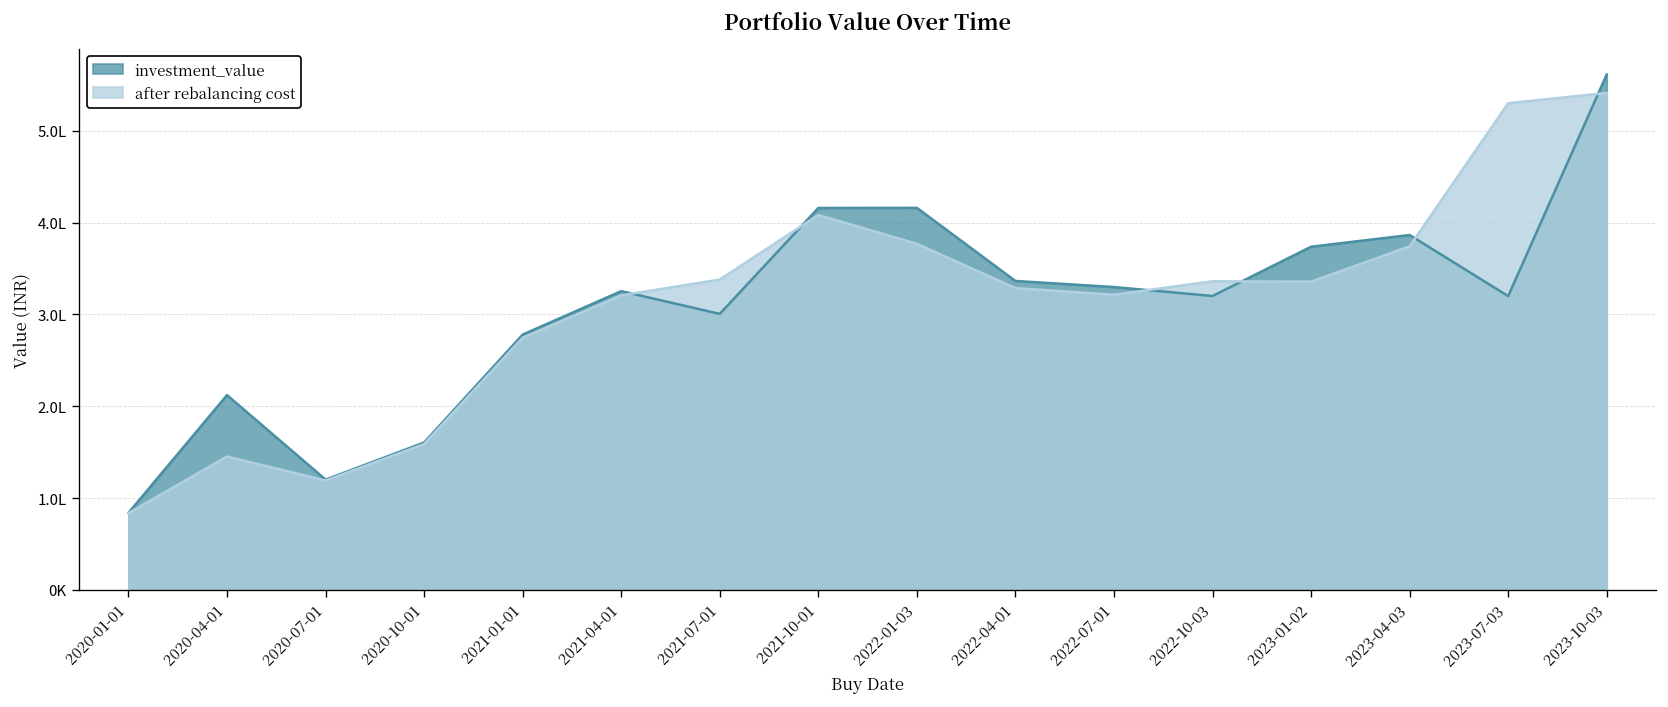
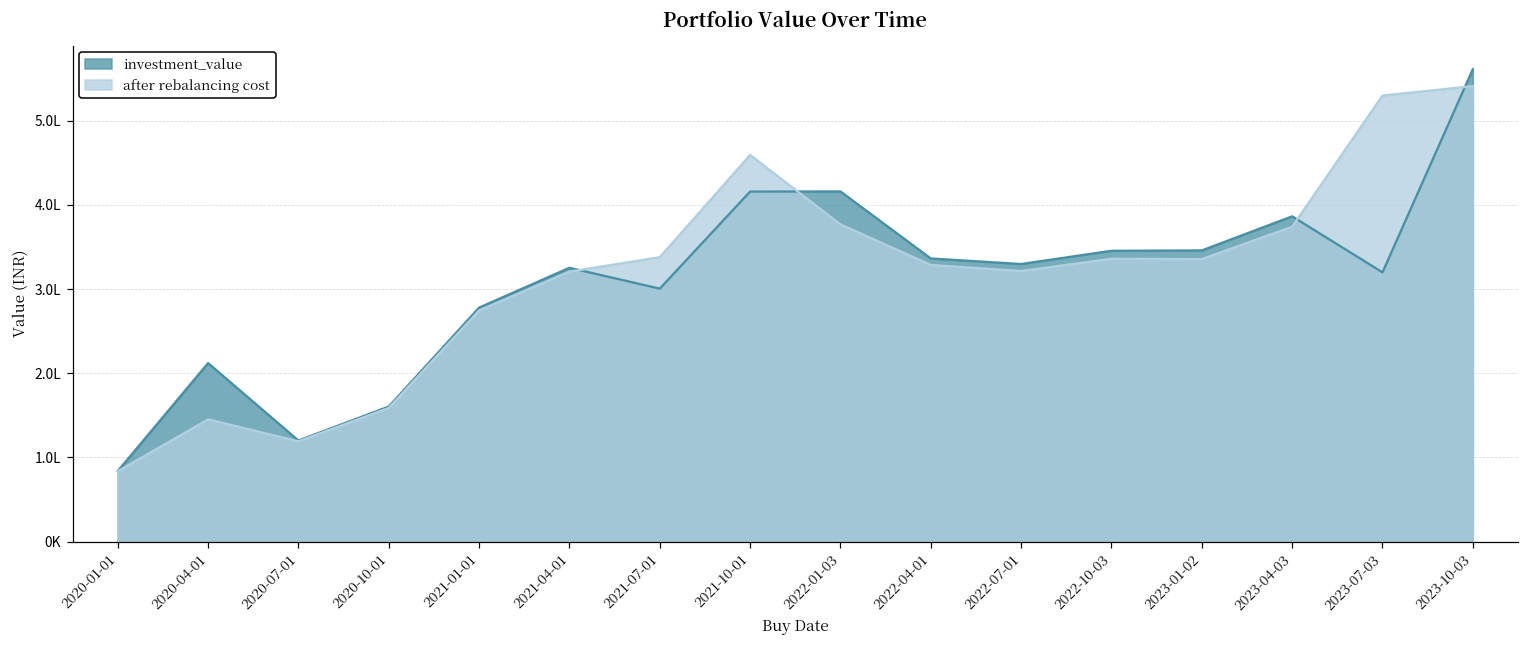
after rebalancing cost, 2021-10-01: 4.1L -> 4.6L
investment_value, 2022-10-03: 3.2L -> 3.5L
investment_value, 2023-01-02: 3.7L -> 3.5L
